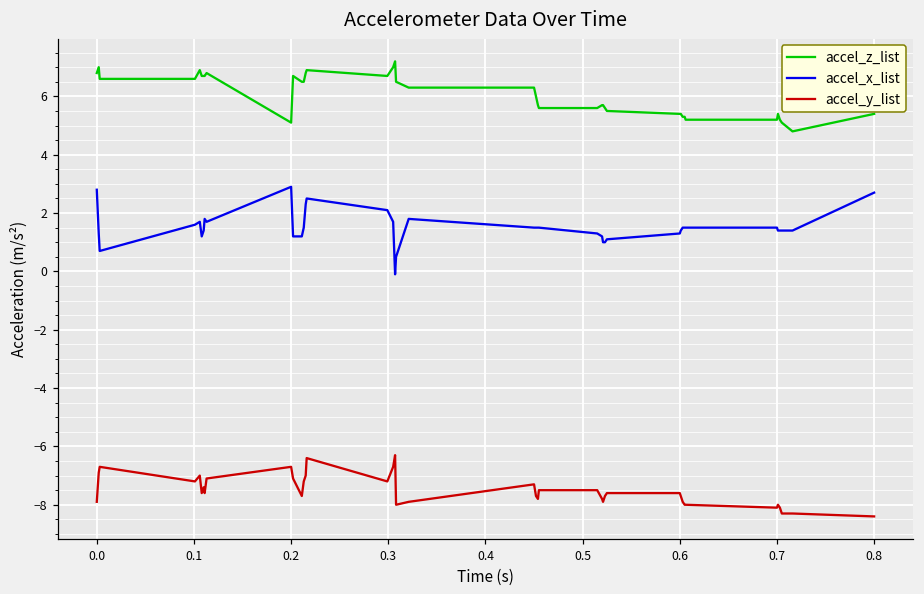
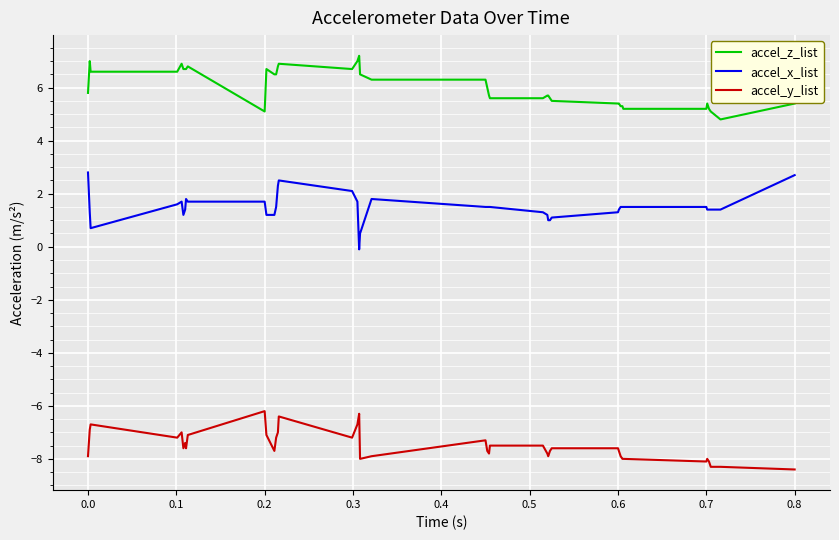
accel_z_list, 0.0: 6.8 -> 5.8
accel_x_list, 0.2: 2.9 -> 1.7
accel_y_list, 0.2: -6.7 -> -6.2
